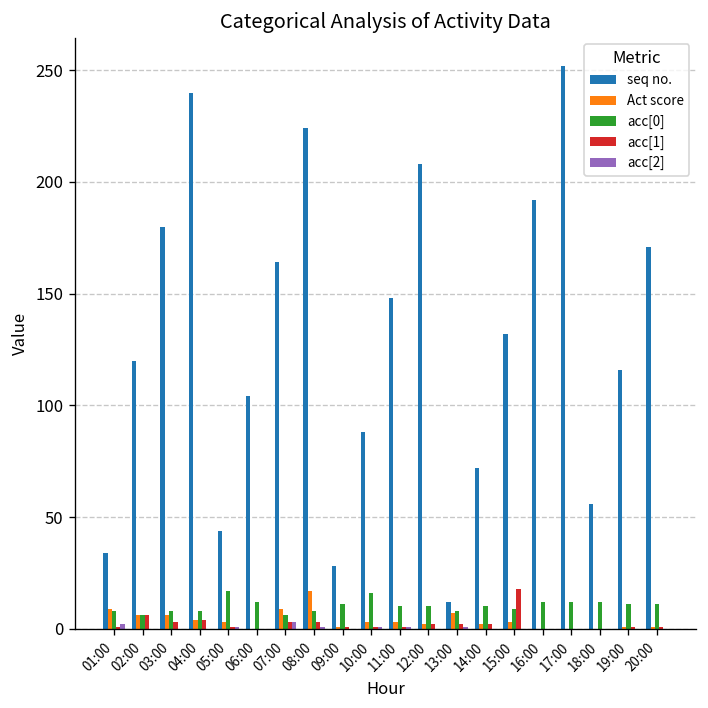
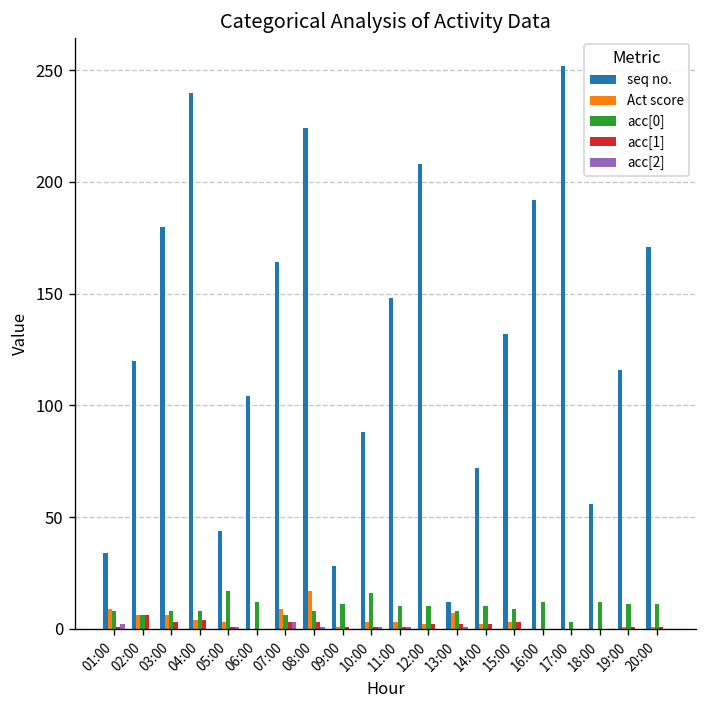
acc[1], 15:00: 18 -> 3
acc[0], 17:00: 12 -> 3
